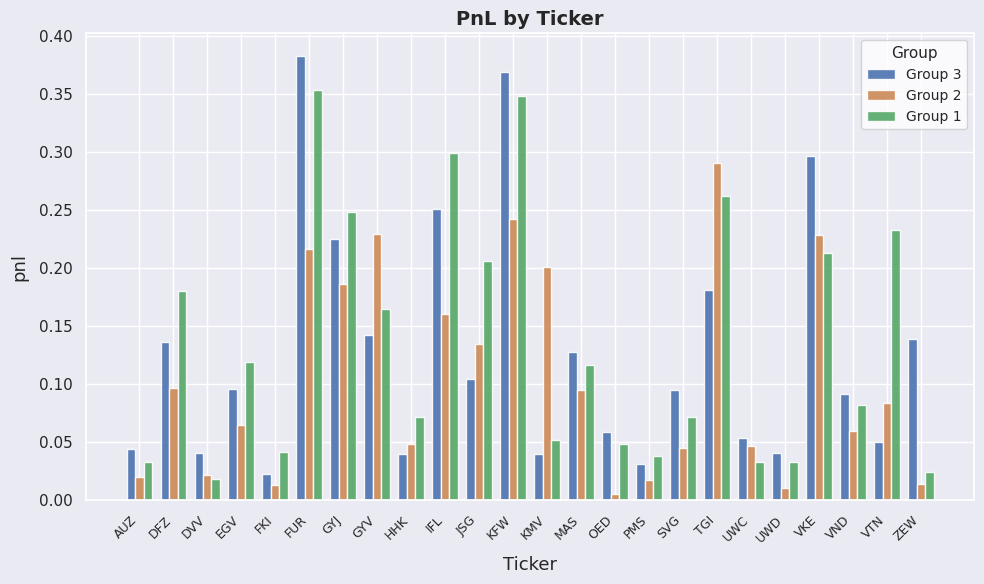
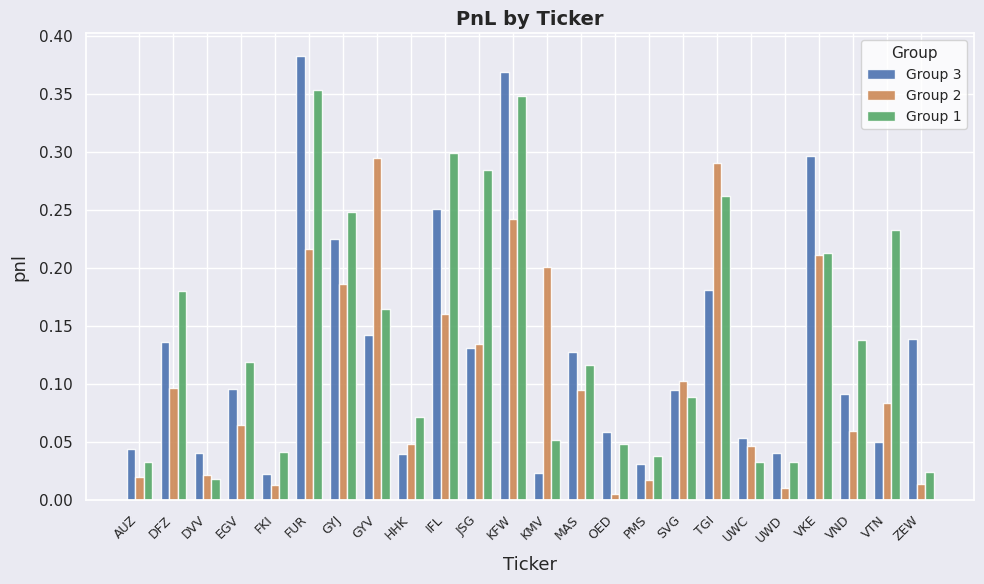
Group 2, GYV: 0.229 -> 0.295
Group 3, JSG: 0.105 -> 0.132
Group 1, JSG: 0.206 -> 0.285
Group 3, KMV: 0.040 -> 0.024
Group 2, SVG: 0.045 -> 0.103
Group 1, SVG: 0.072 -> 0.089
Group 2, VKE: 0.229 -> 0.212
Group 1, VND: 0.082 -> 0.138
